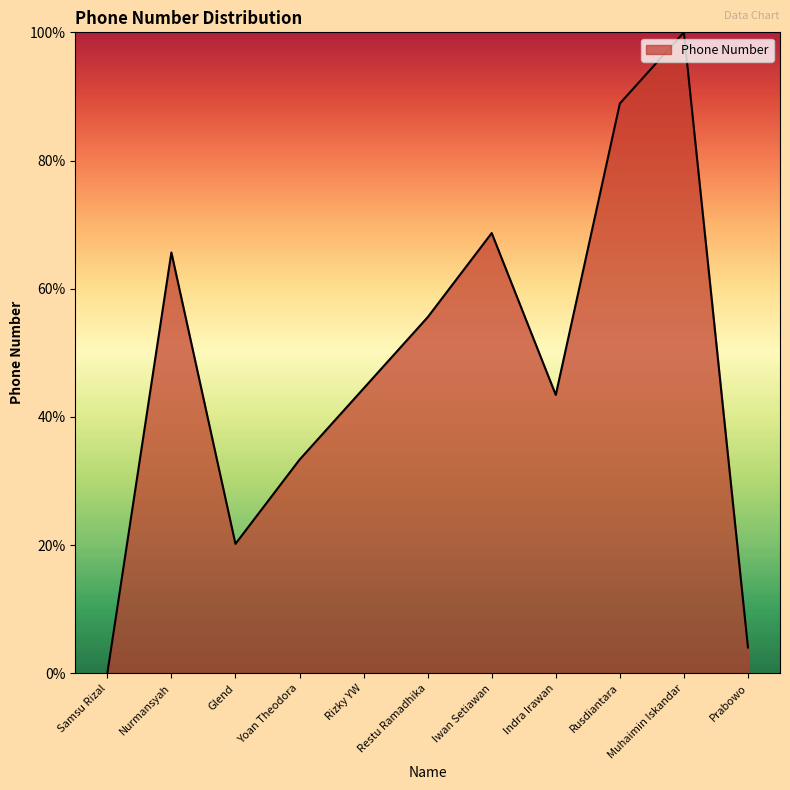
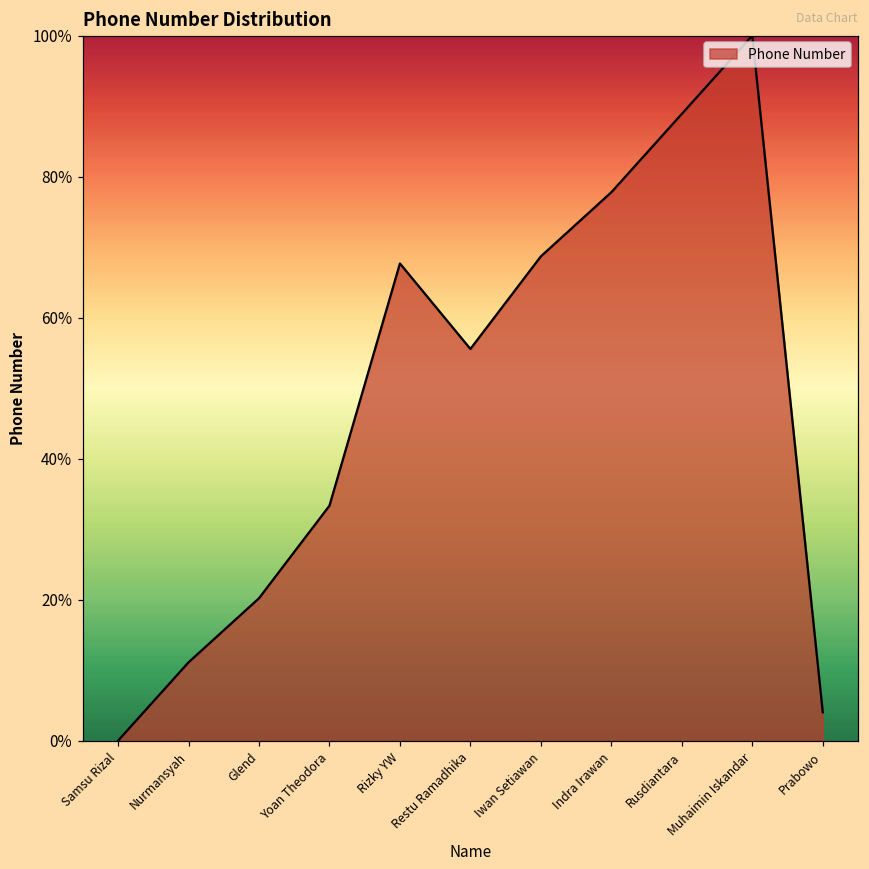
Nurmansyah: 66% -> 11%
Rizky YW: 44% -> 68%
Indra Irawan: 43% -> 78%
